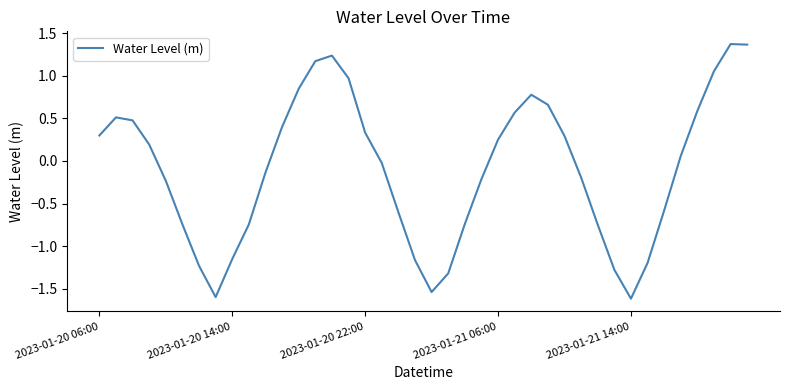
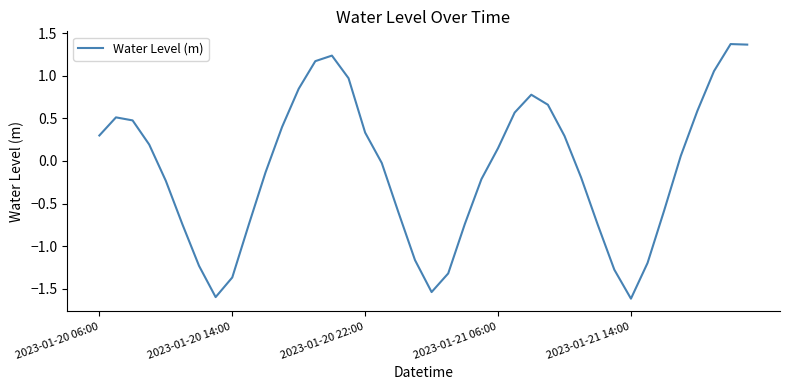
2023-01-20 14:00: -1.1 -> -1.4
2023-01-21 06:00: 0.3 -> 0.2
